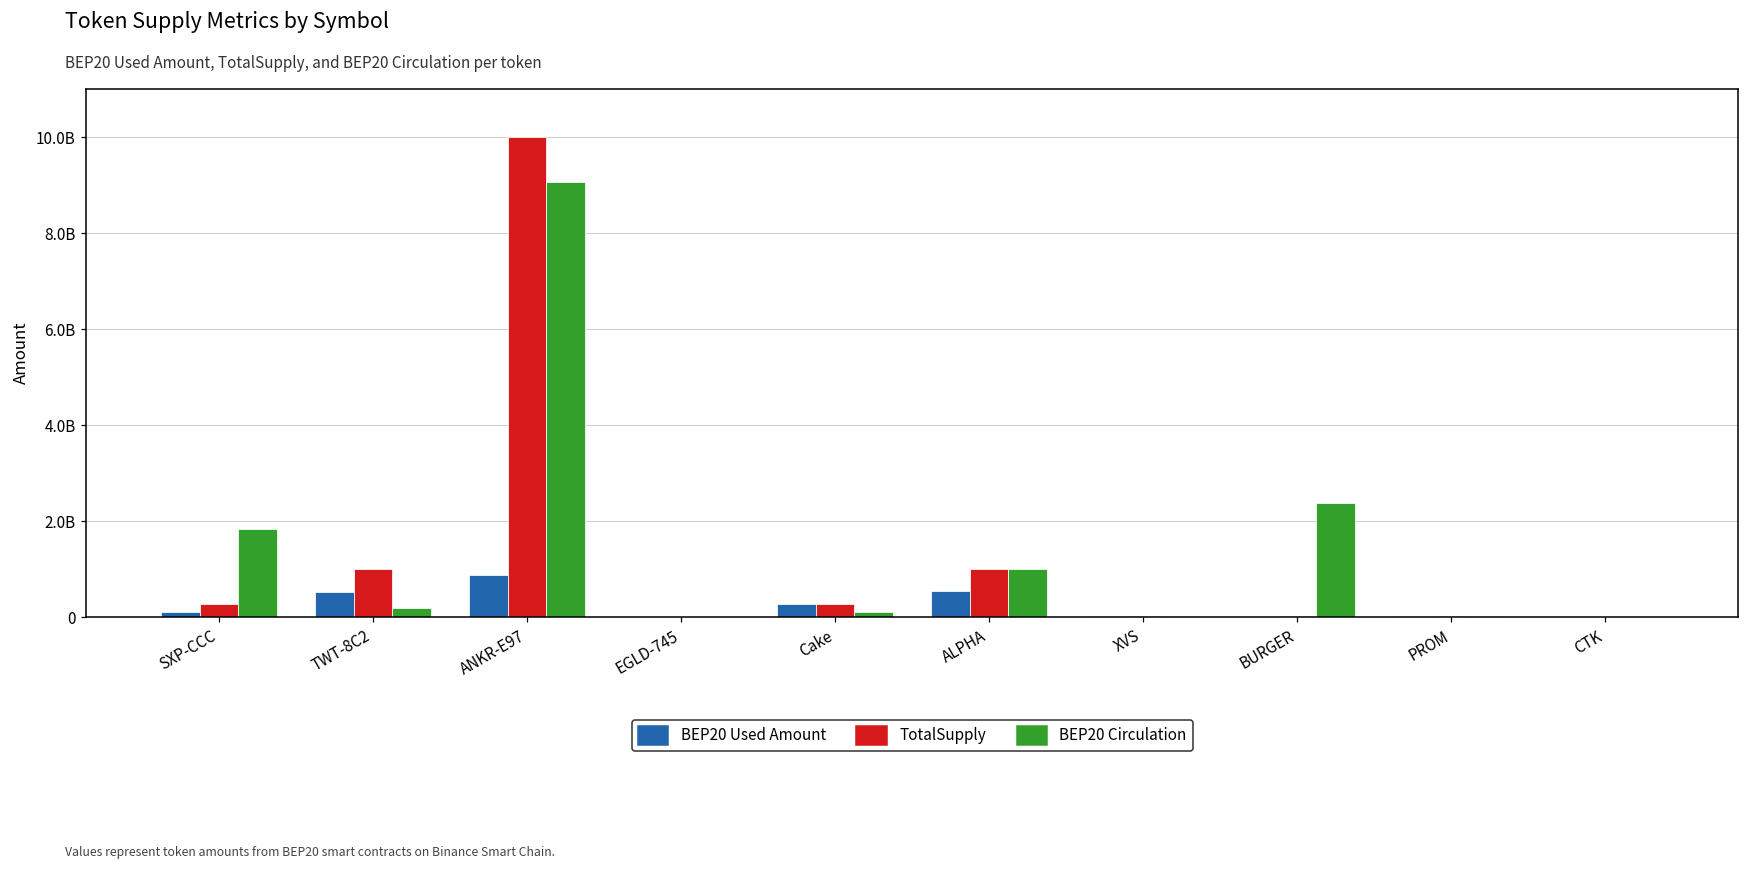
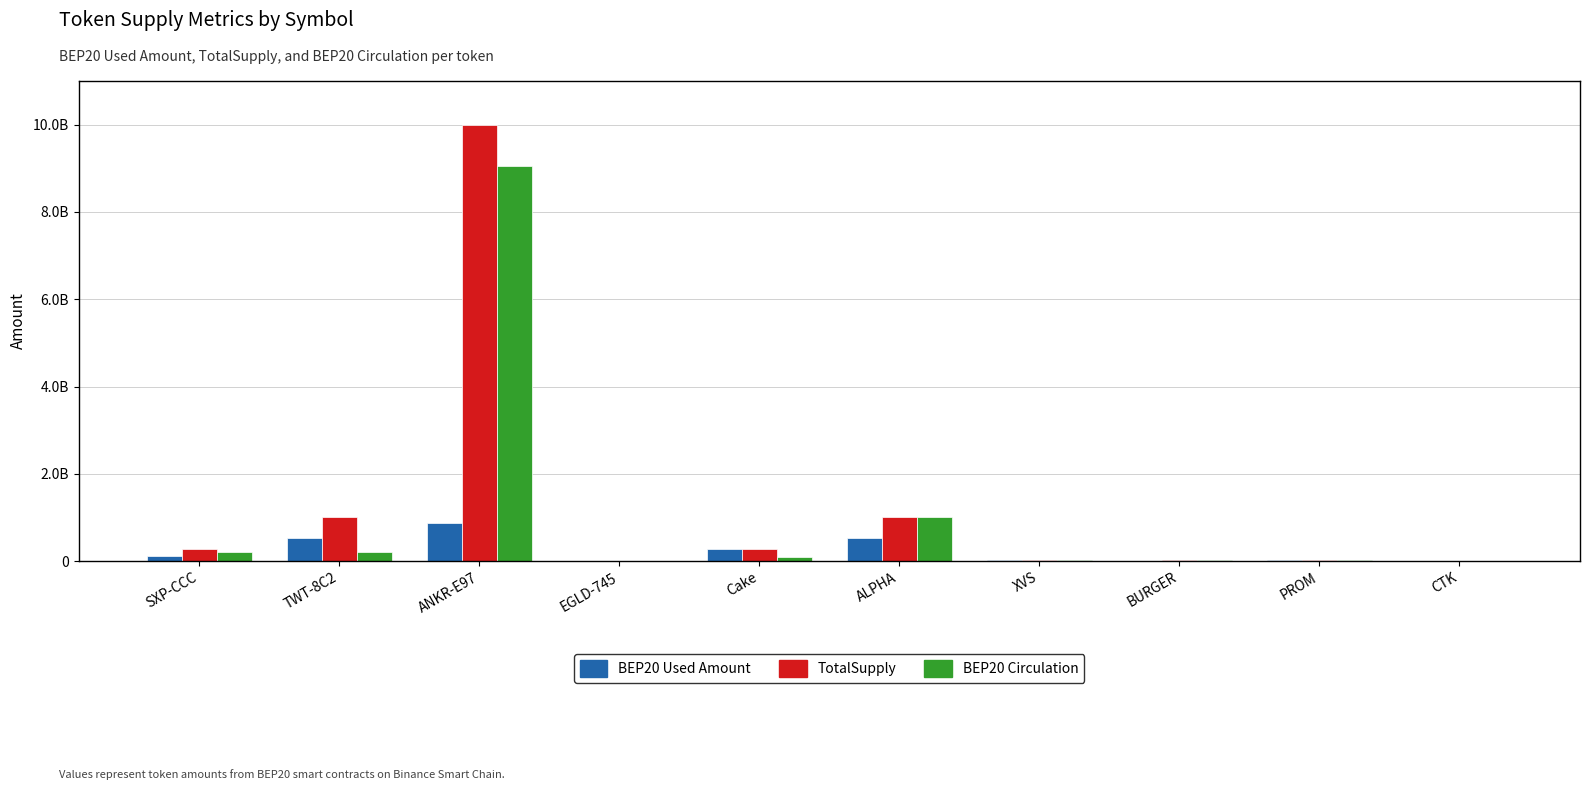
BEP20 Circulation, SXP-CCC: 1800000000 -> 200000000
BEP20 Circulation, BURGER: 2400000000 -> 0
